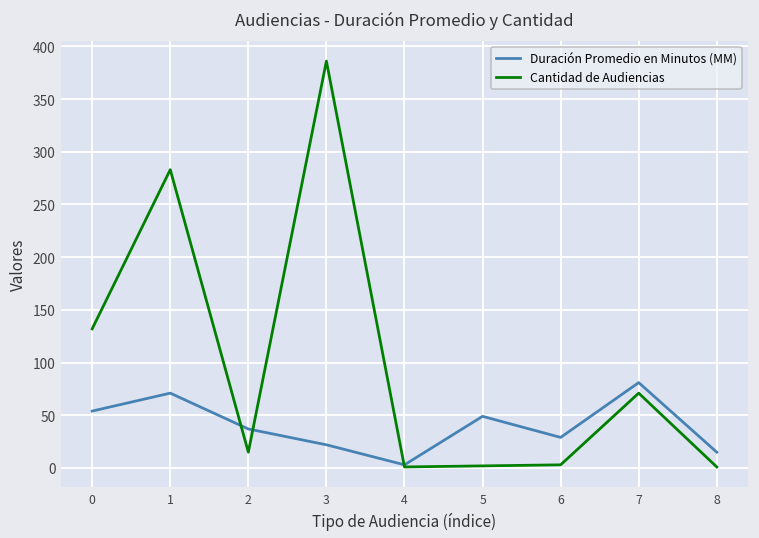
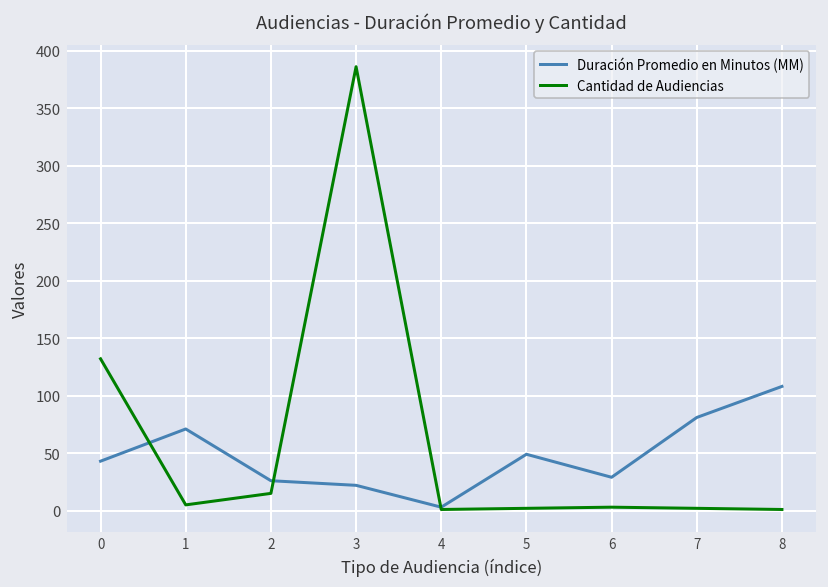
Duración Promedio en Minutos (MM), 0: 50 -> 40
Cantidad de Audiencias, 1: 280 -> 10
Duración Promedio en Minutos (MM), 2: 40 -> 30
Cantidad de Audiencias, 7: 70 -> 0
Duración Promedio en Minutos (MM), 8: 20 -> 110
